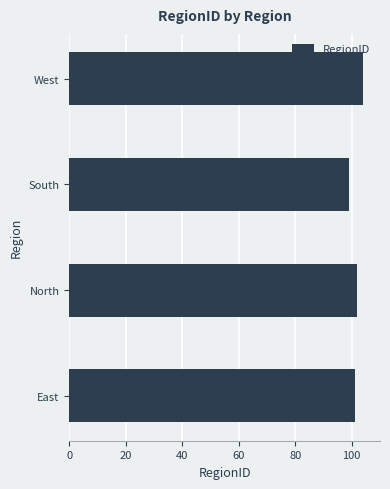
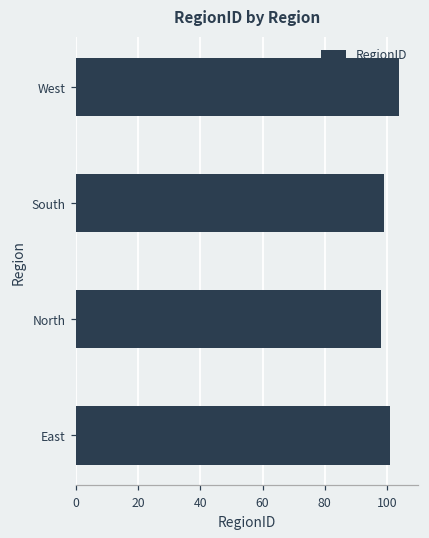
North: 102 -> 98
